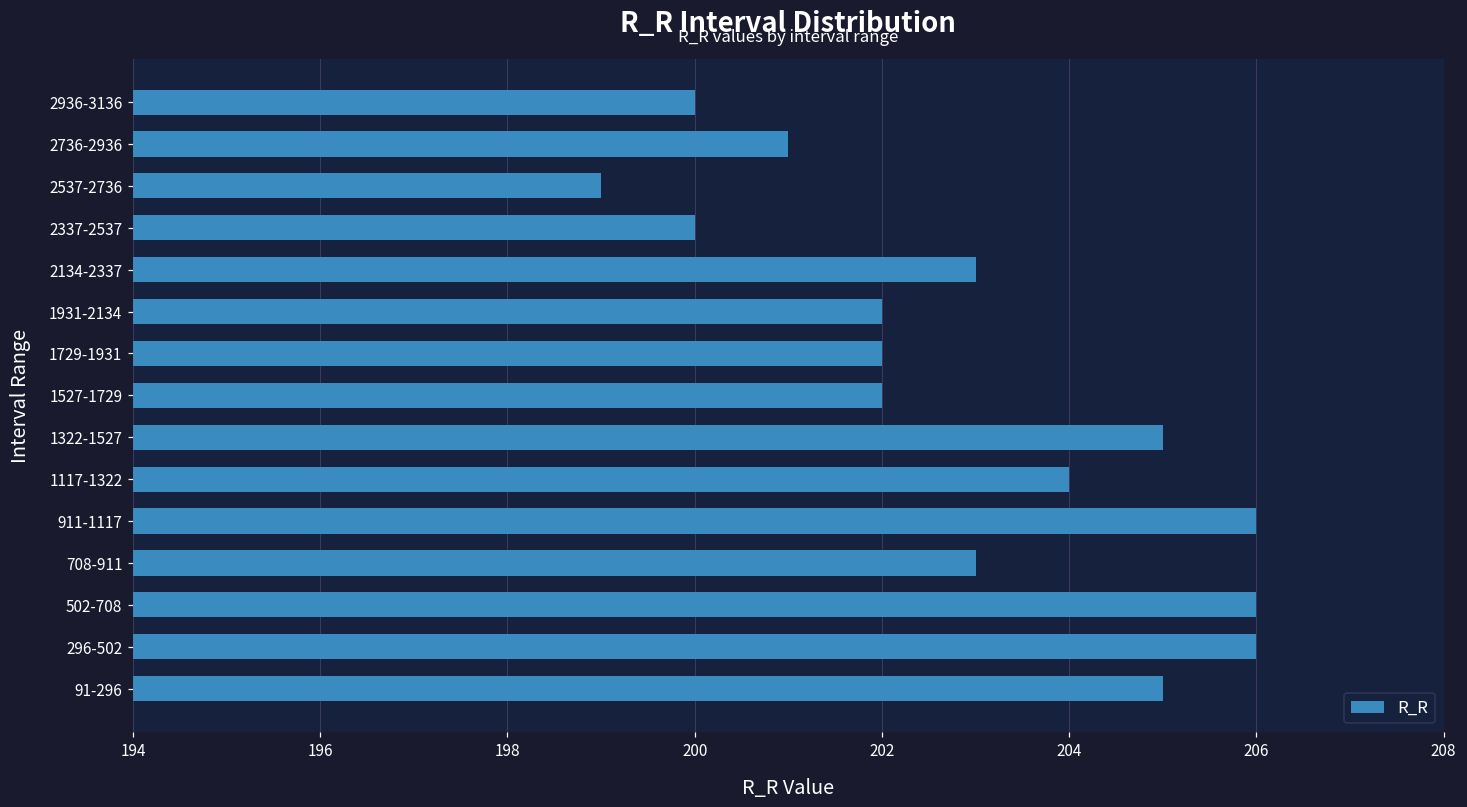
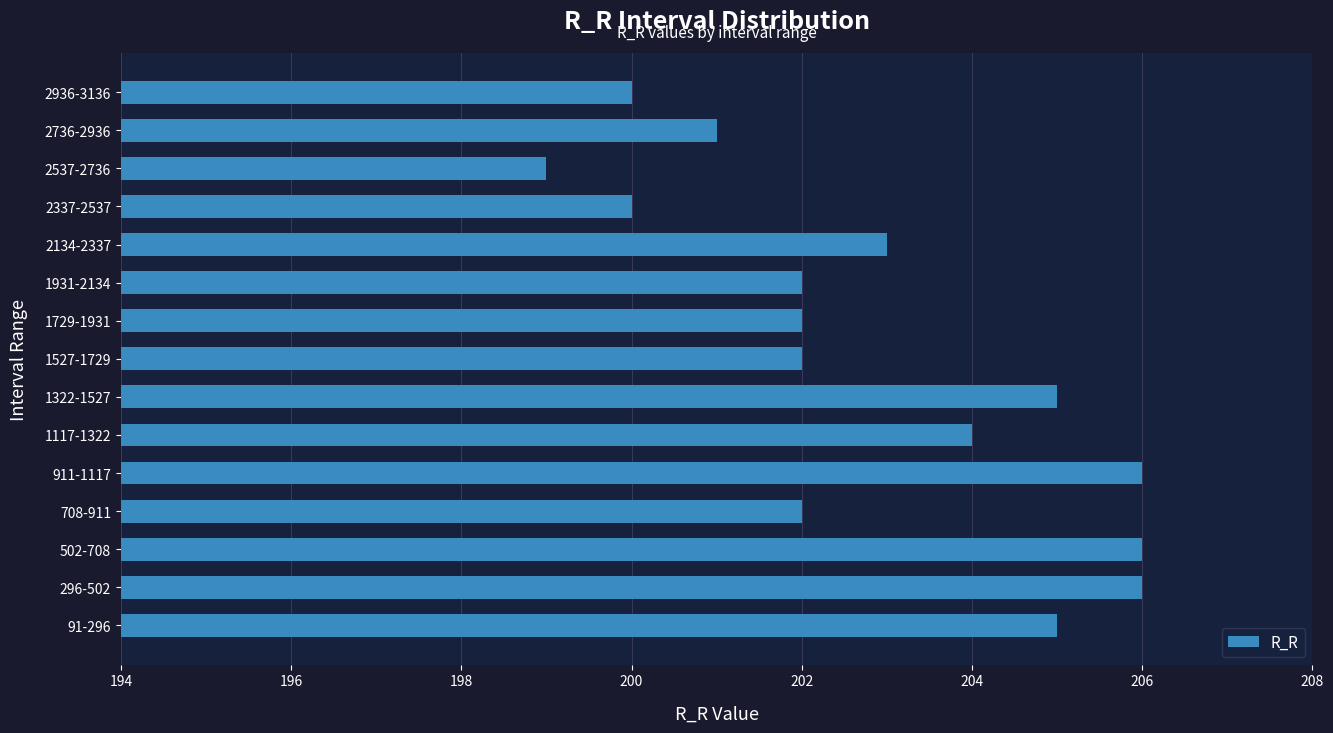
708-911: 203 -> 202
